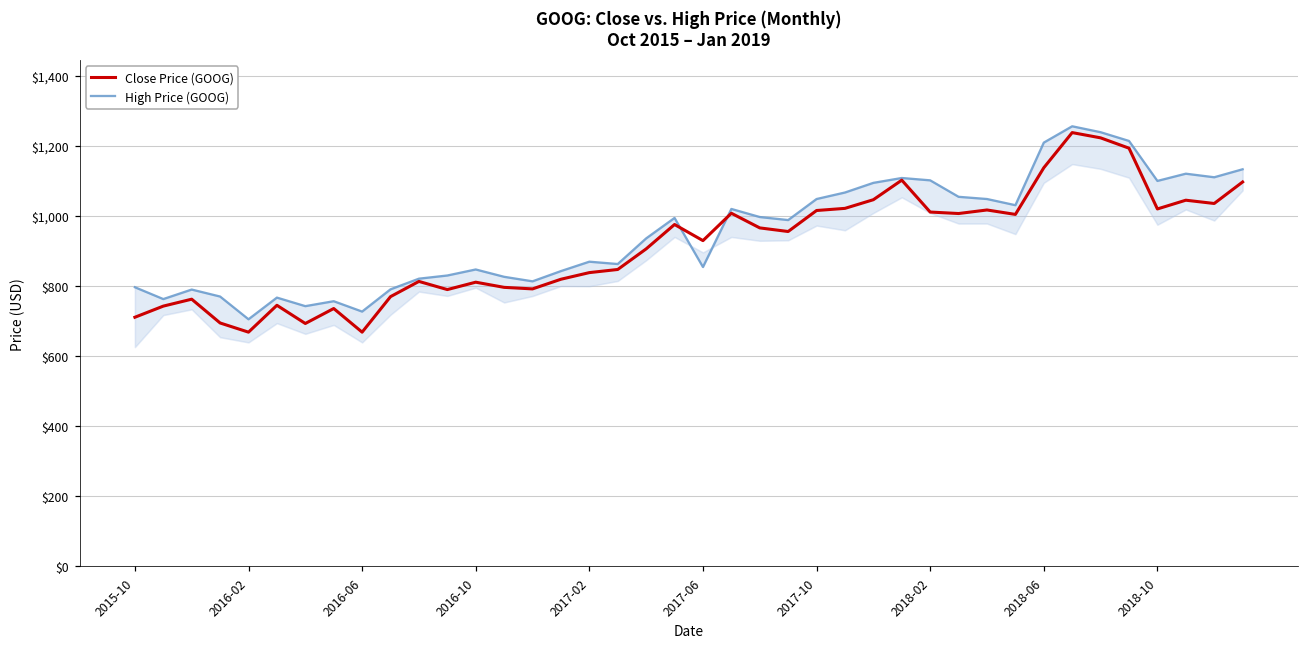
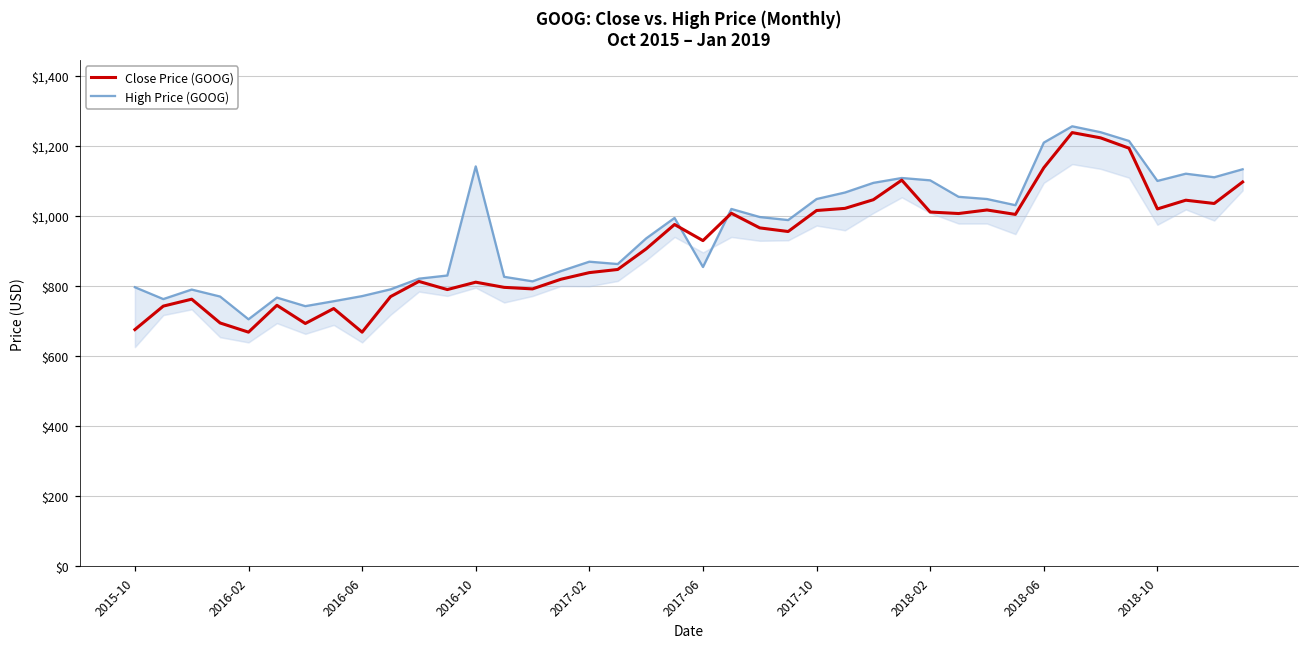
Close Price (GOOG), 2015-10: $710 -> $680
High Price (GOOG), 2016-06: $730 -> $770
High Price (GOOG), 2016-10: $850 -> $1,140
